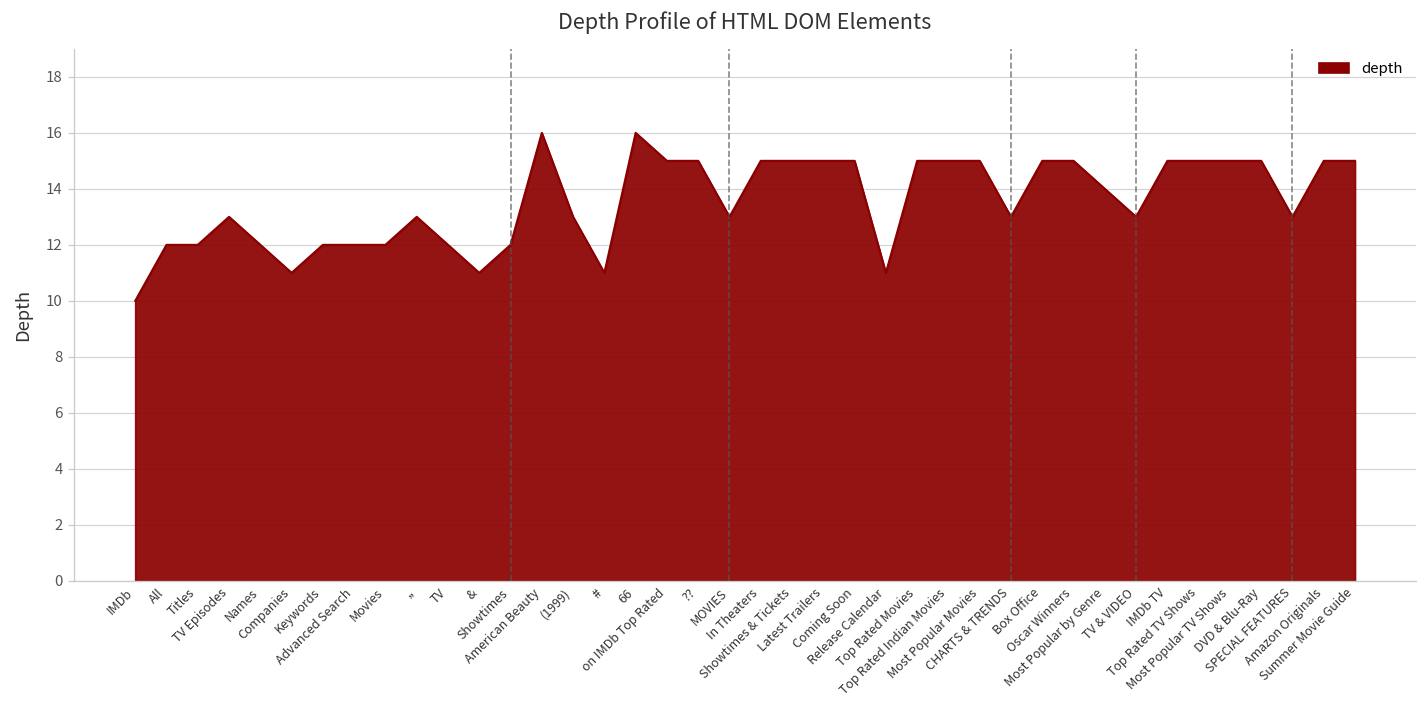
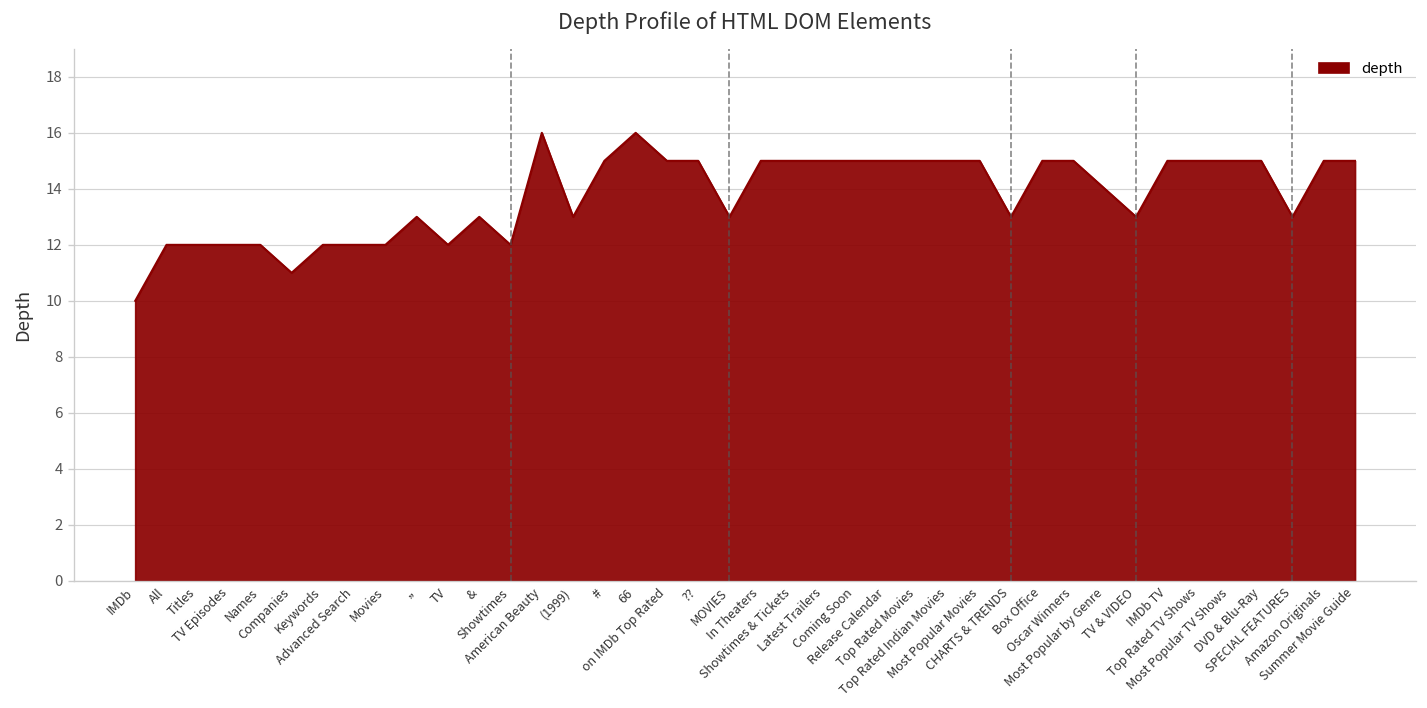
TV Episodes: 13 -> 12
&: 11 -> 13
#: 11 -> 15
Release Calendar: 11 -> 15
